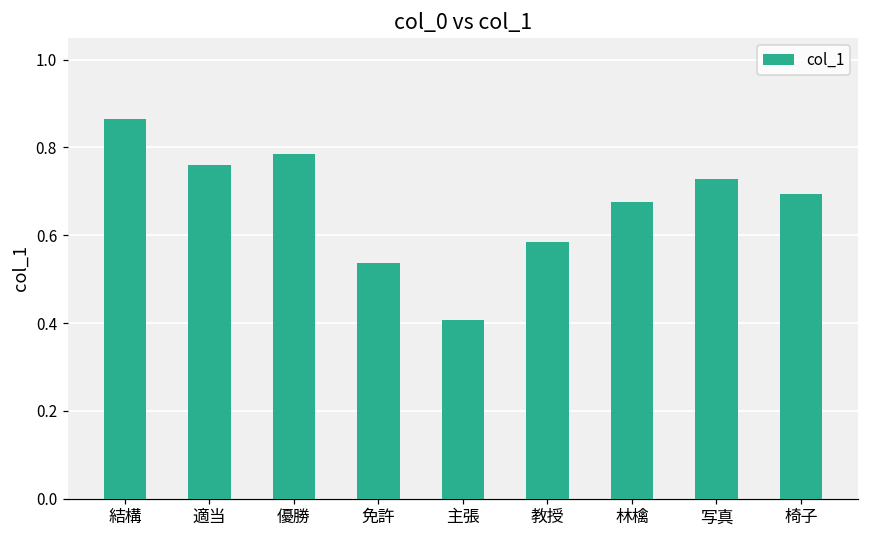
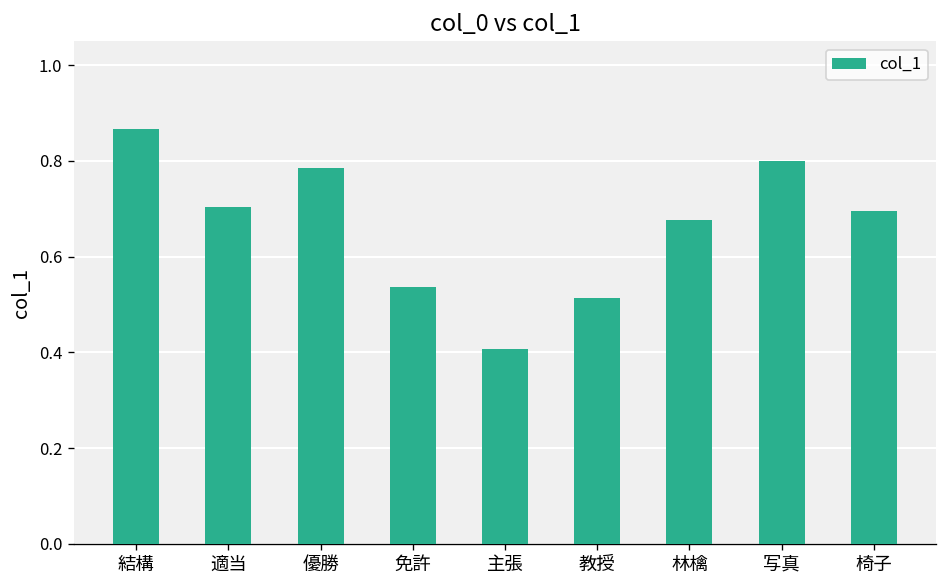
適当: 0.76 -> 0.70
教授: 0.58 -> 0.51
写真: 0.73 -> 0.80
